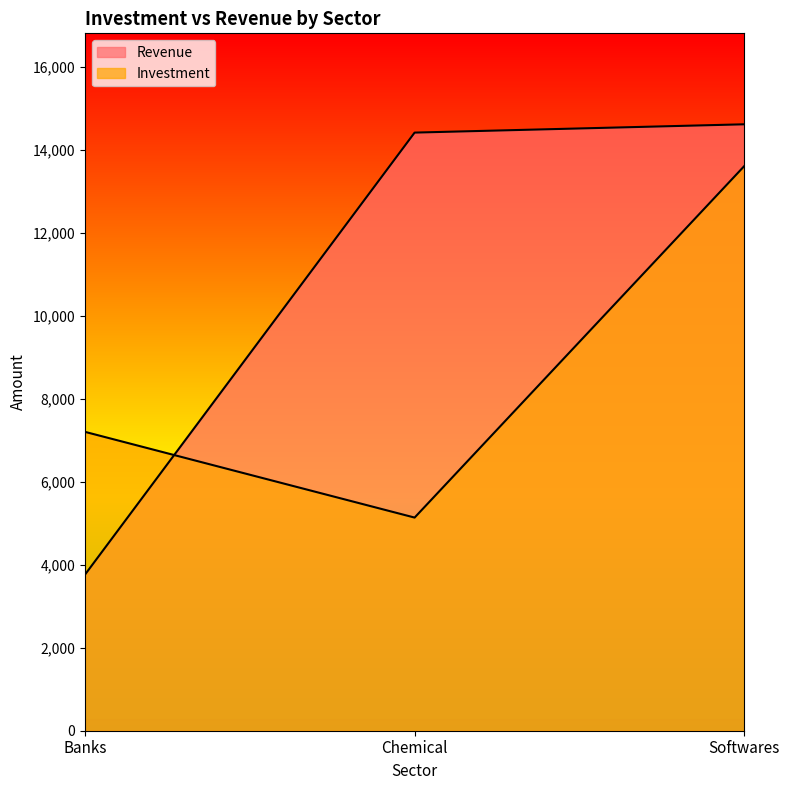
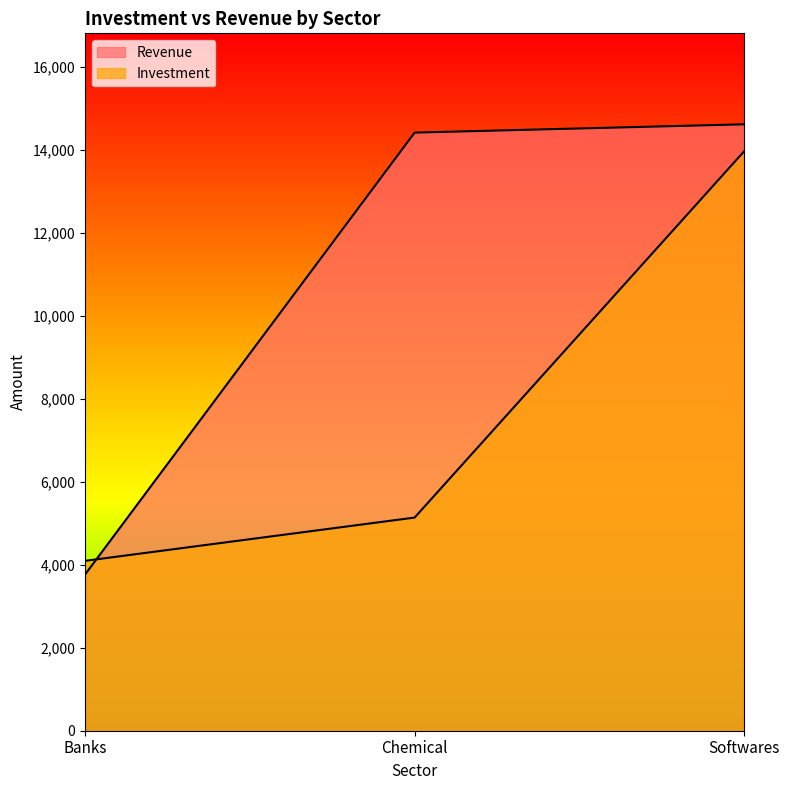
Investment, Banks: 7,200 -> 4,100
Investment, Softwares: 13,600 -> 14,000
